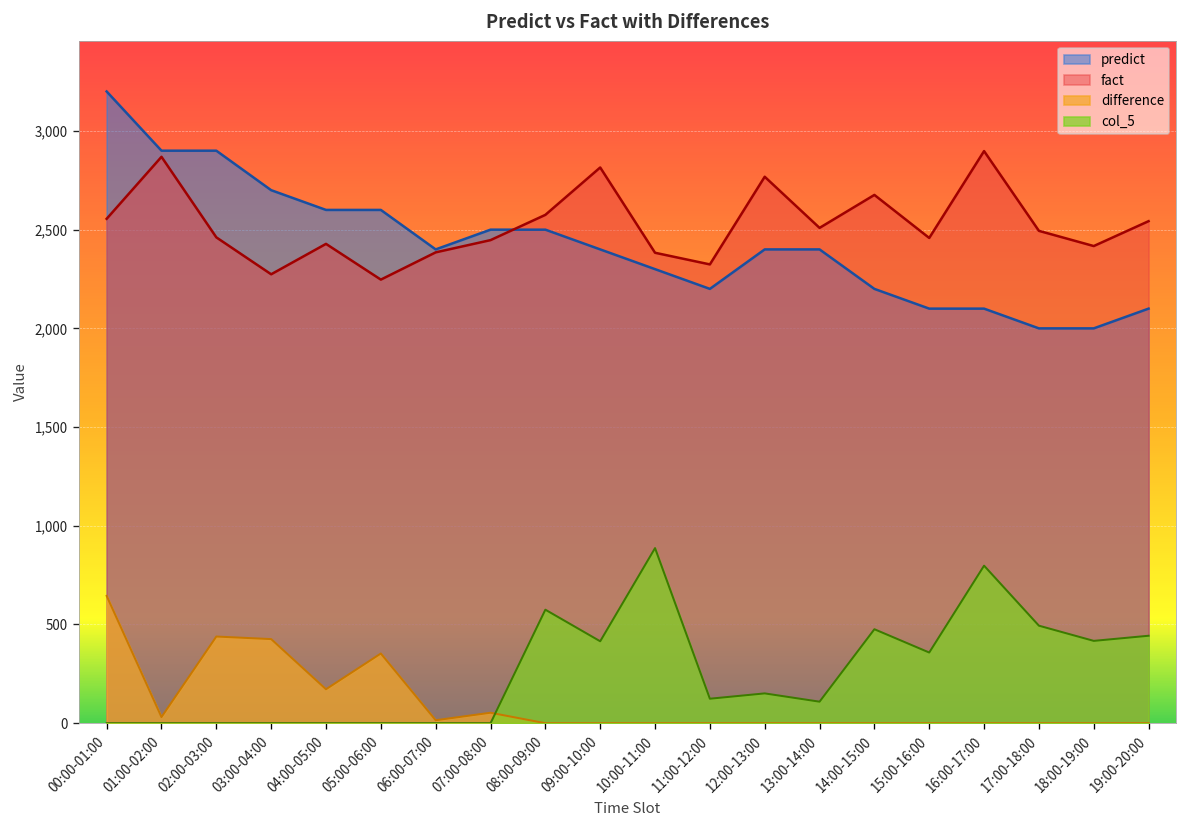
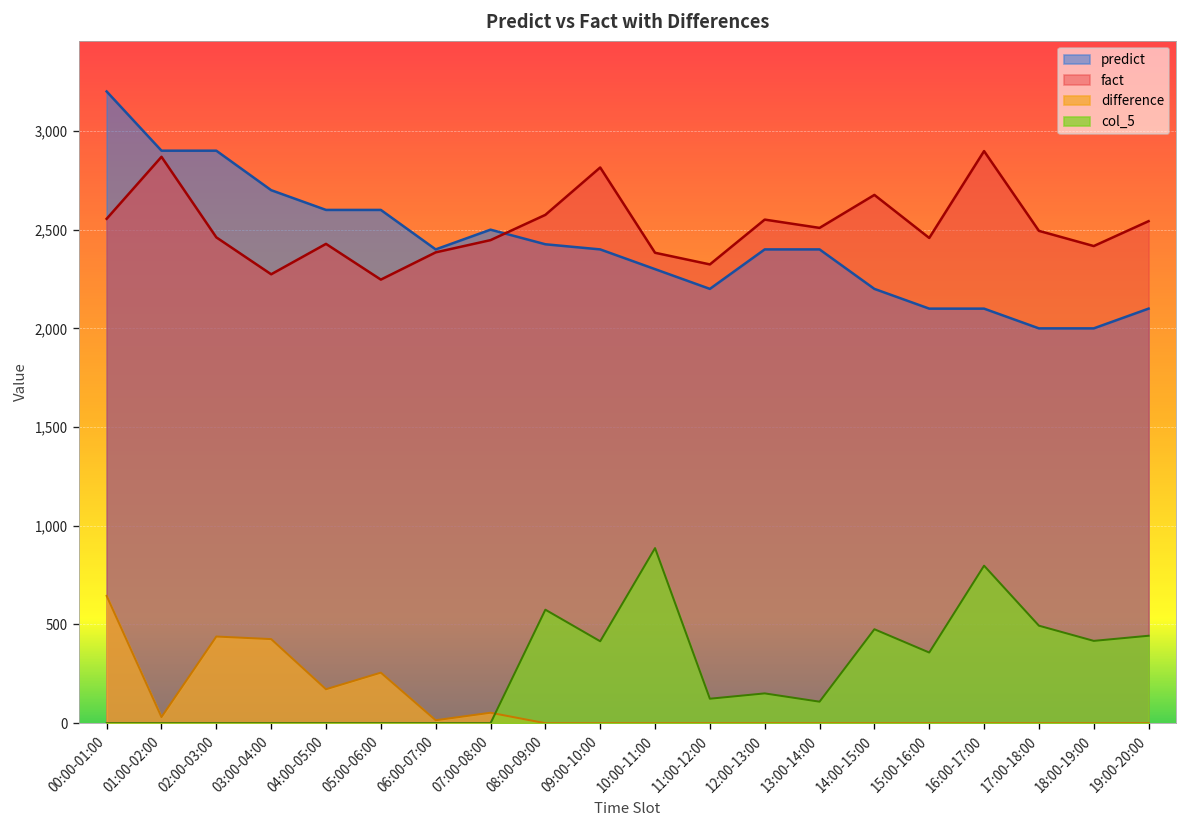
difference, 05:00-06:00: 350 -> 260
predict, 08:00-09:00: 2,500 -> 2,430
fact, 12:00-13:00: 2,770 -> 2,550
